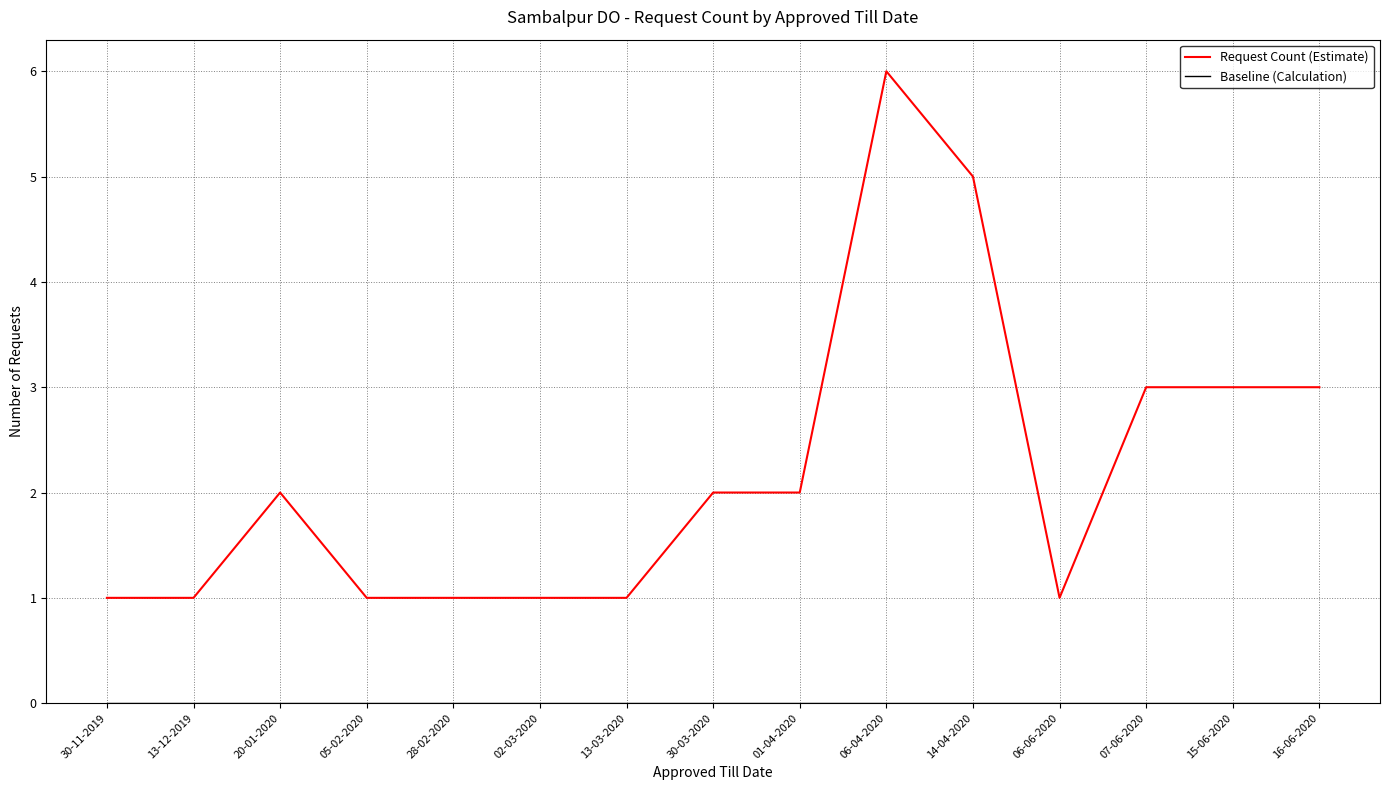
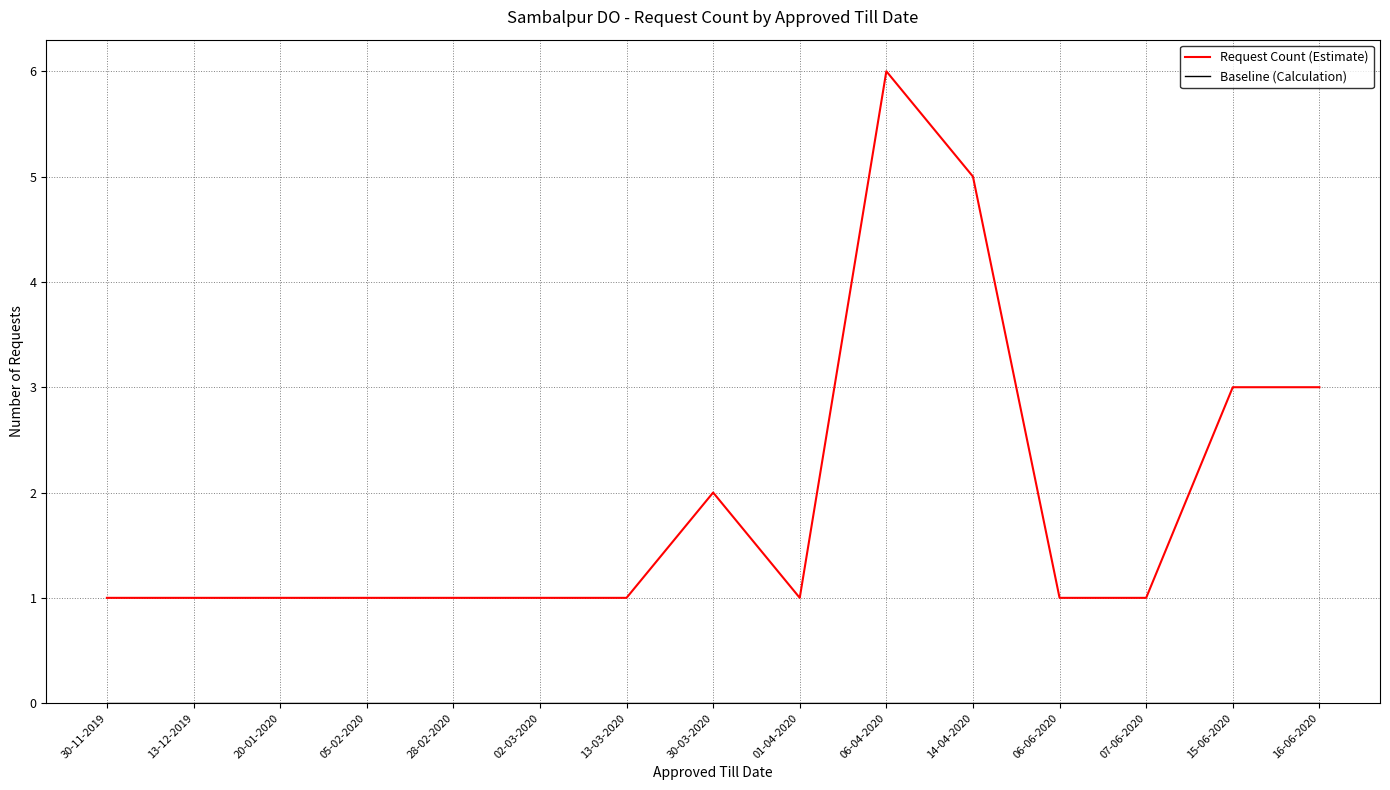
Request Count (Estimate), 20-01-2020: 2 -> 1
Request Count (Estimate), 01-04-2020: 2 -> 1
Request Count (Estimate), 07-06-2020: 3 -> 1
